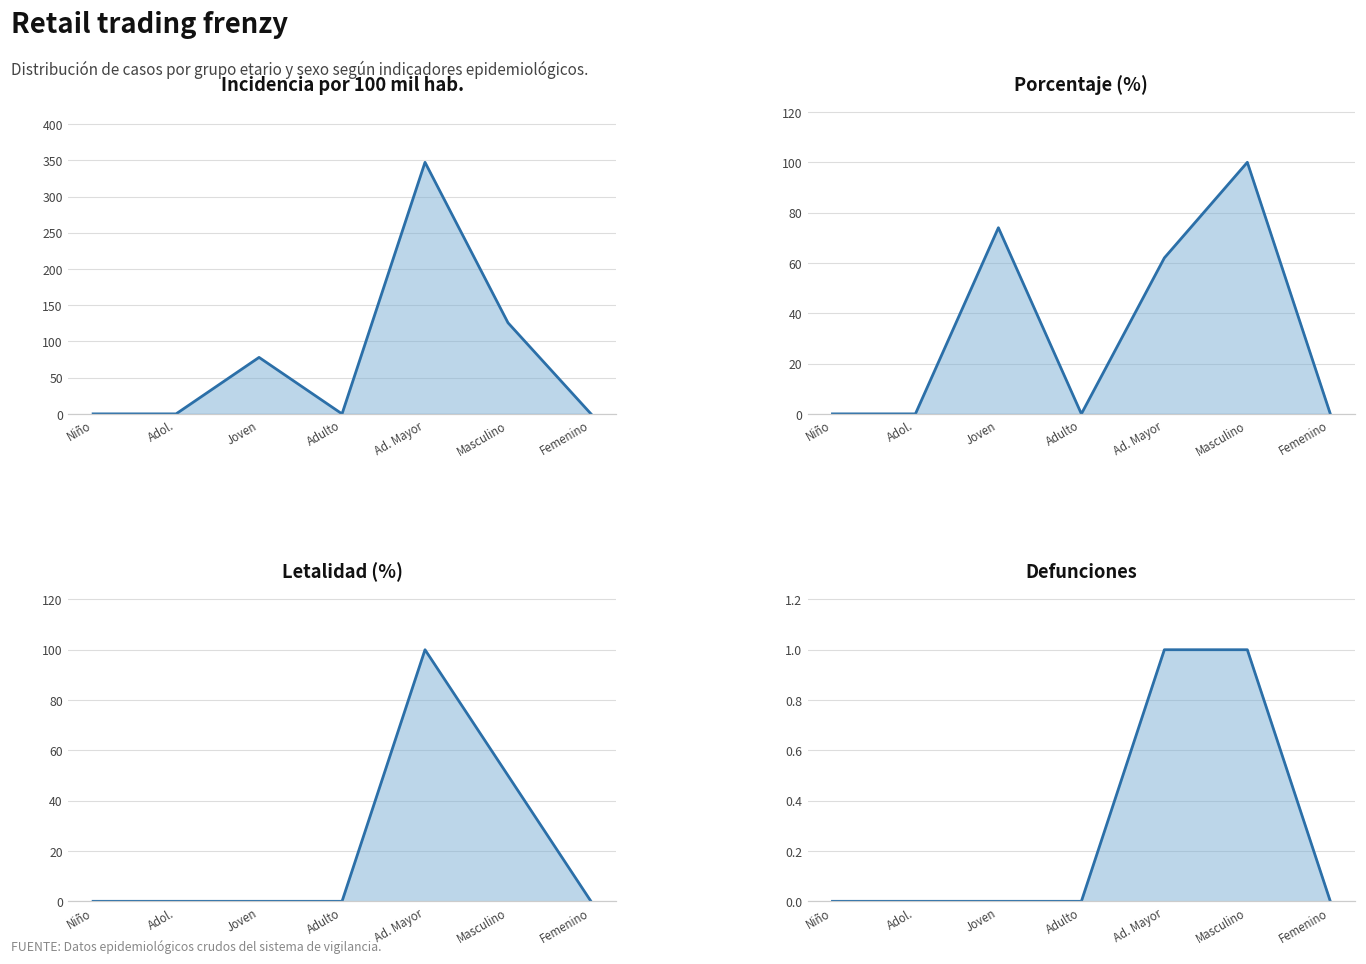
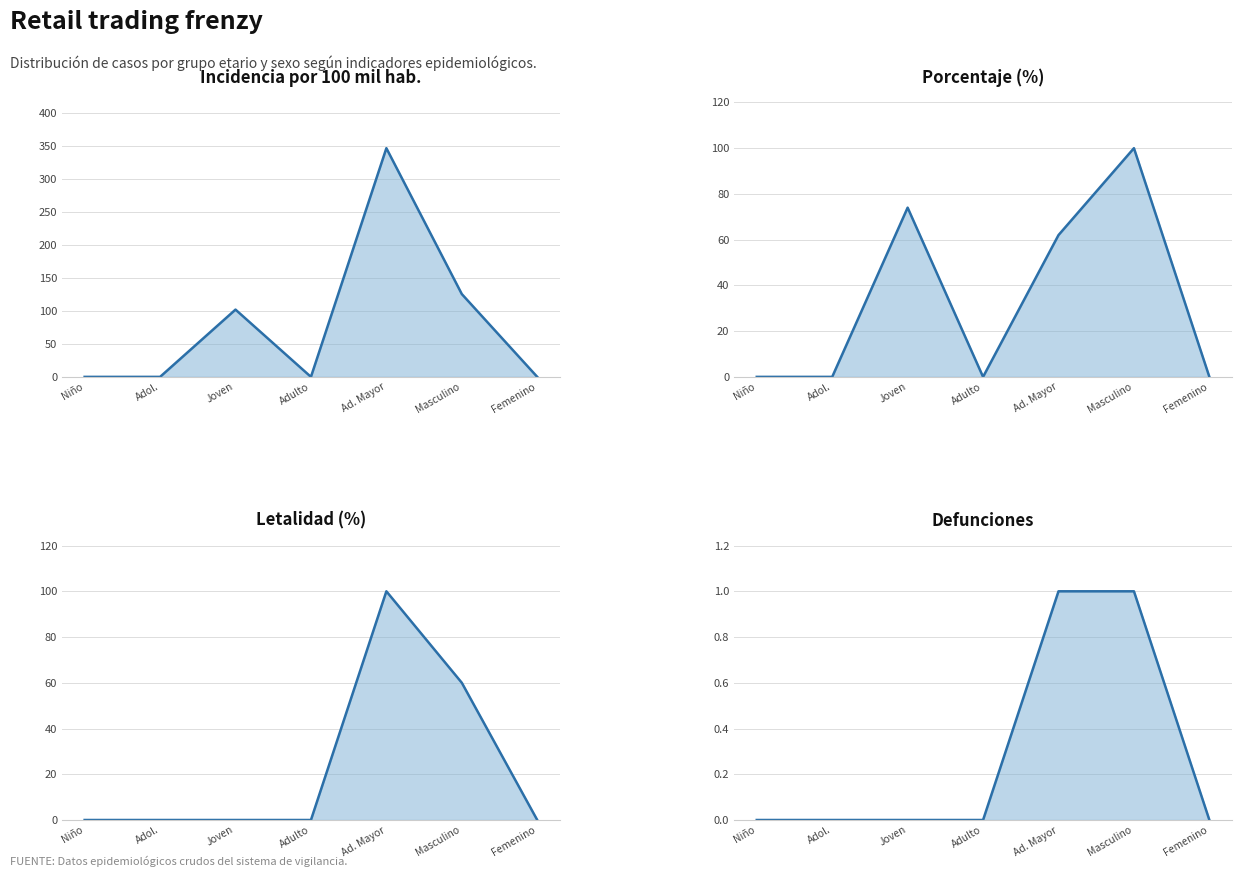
Incidencia por 100 mil hab., Joven: 80 -> 100
Letalidad (%), Masculino: 50 -> 60
